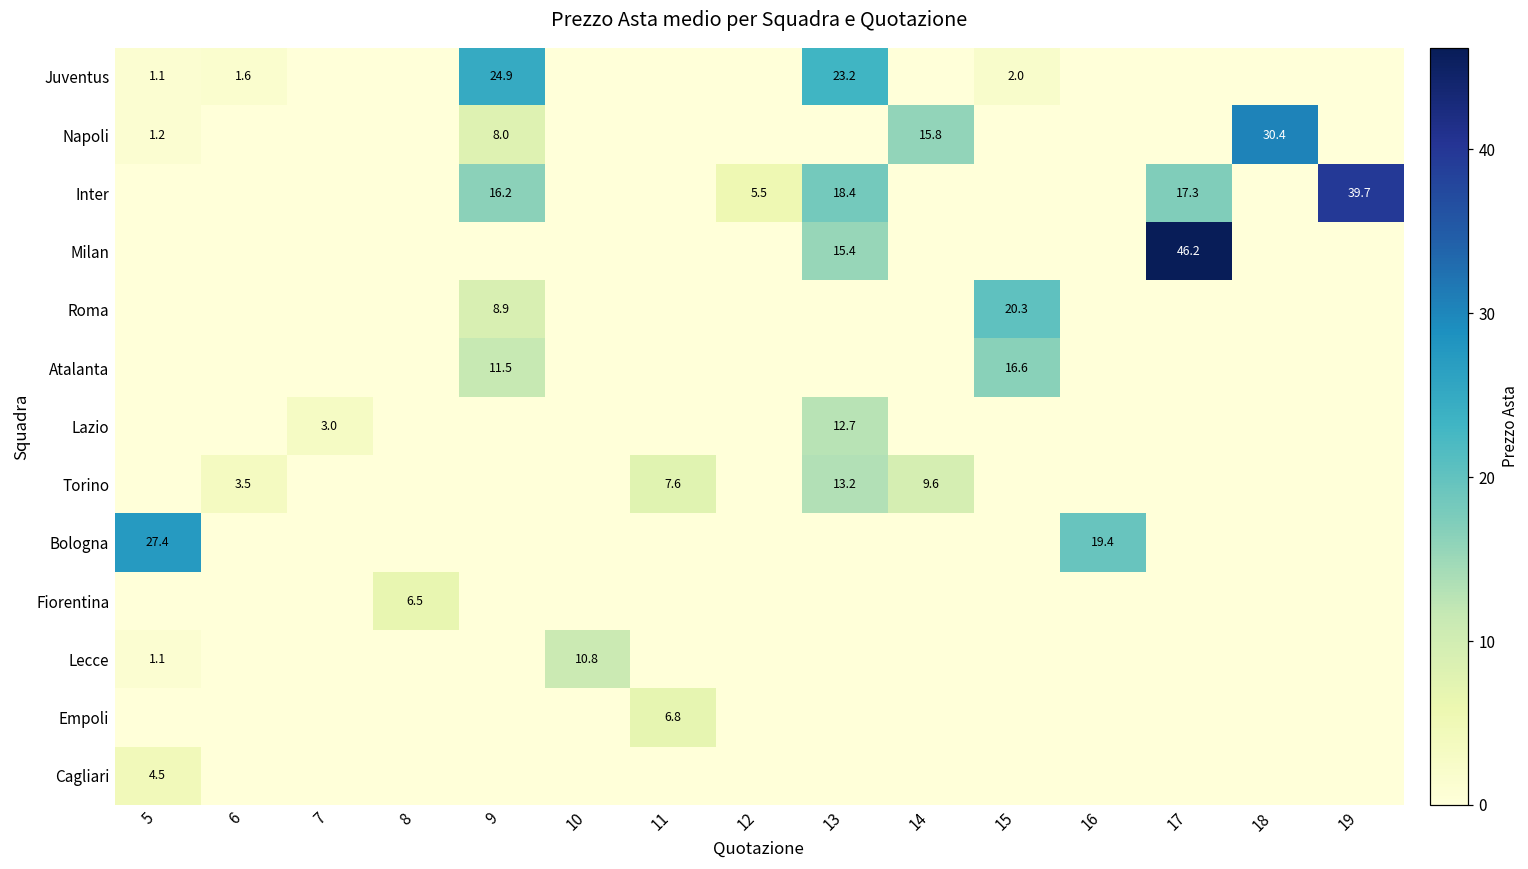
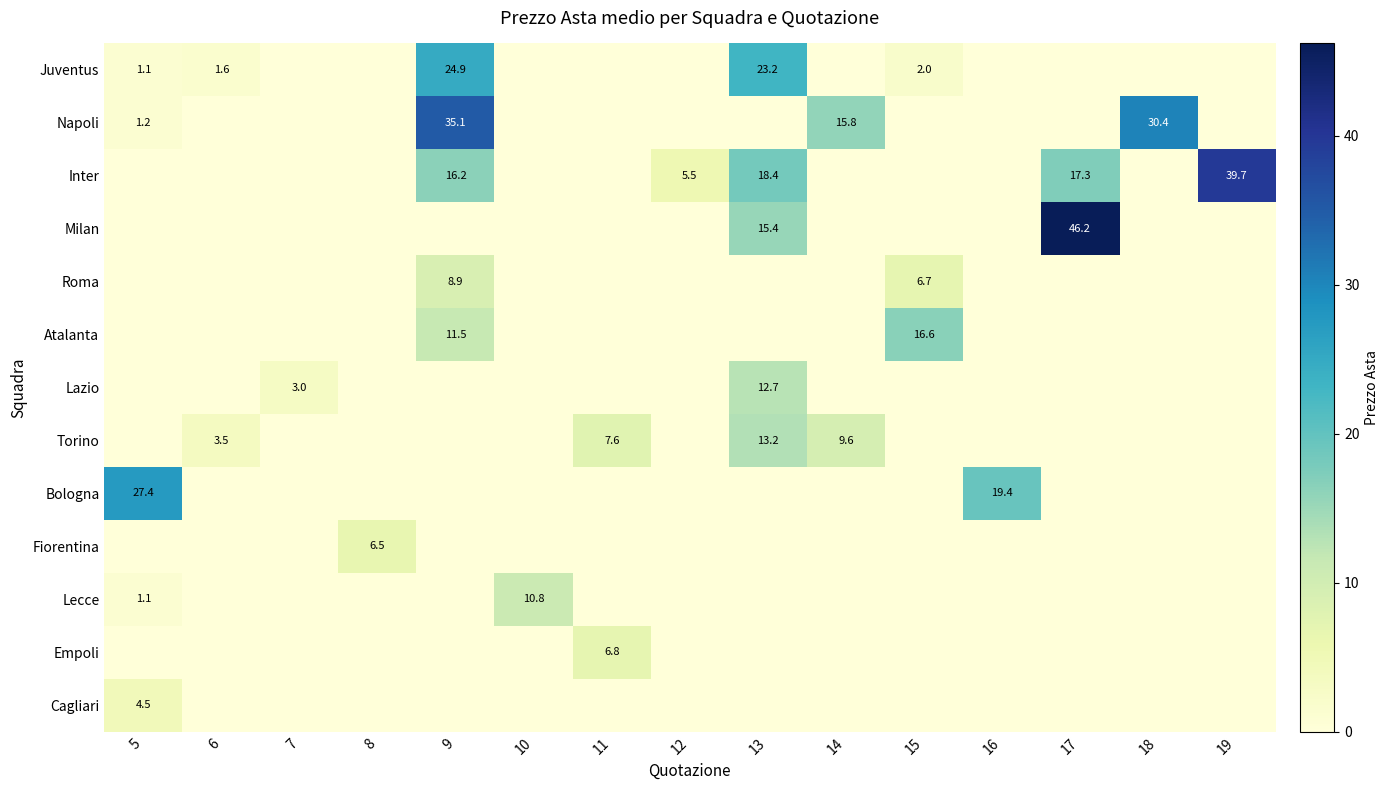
Napoli, 9: 8.0 -> 35.1
Roma, 15: 20.3 -> 6.7
